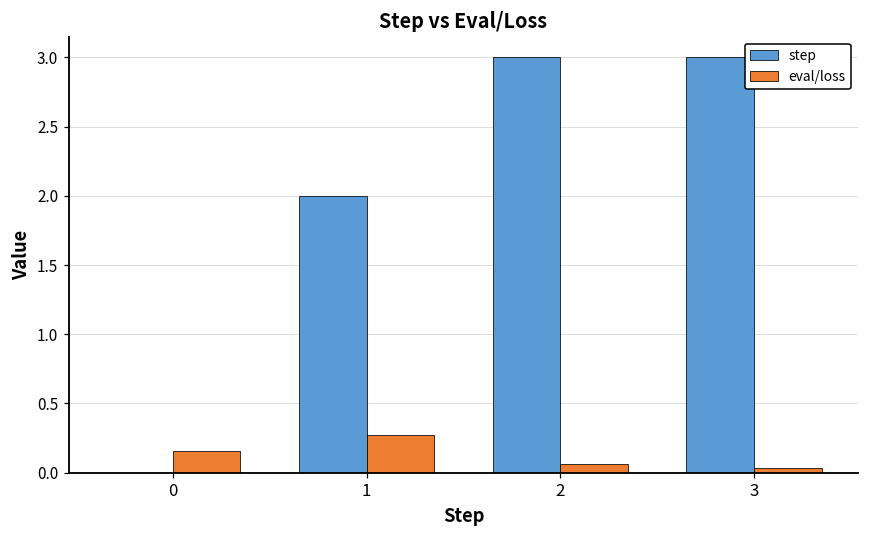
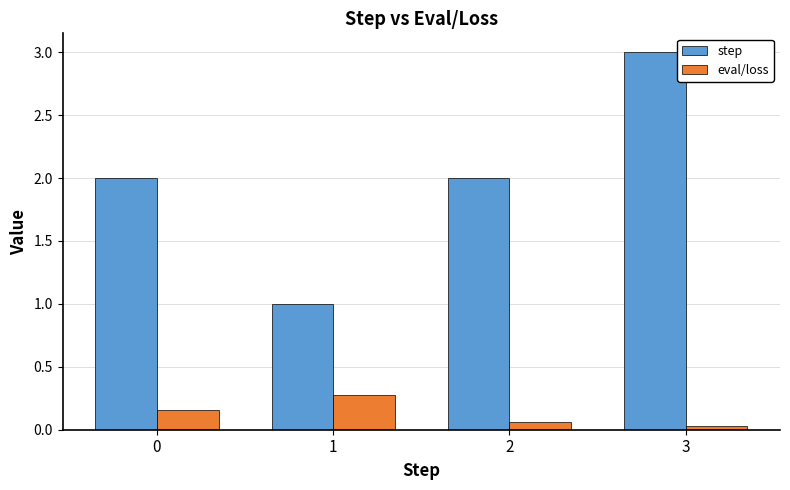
step, 0: 0 -> 2
step, 1: 2 -> 1
step, 2: 3 -> 2
